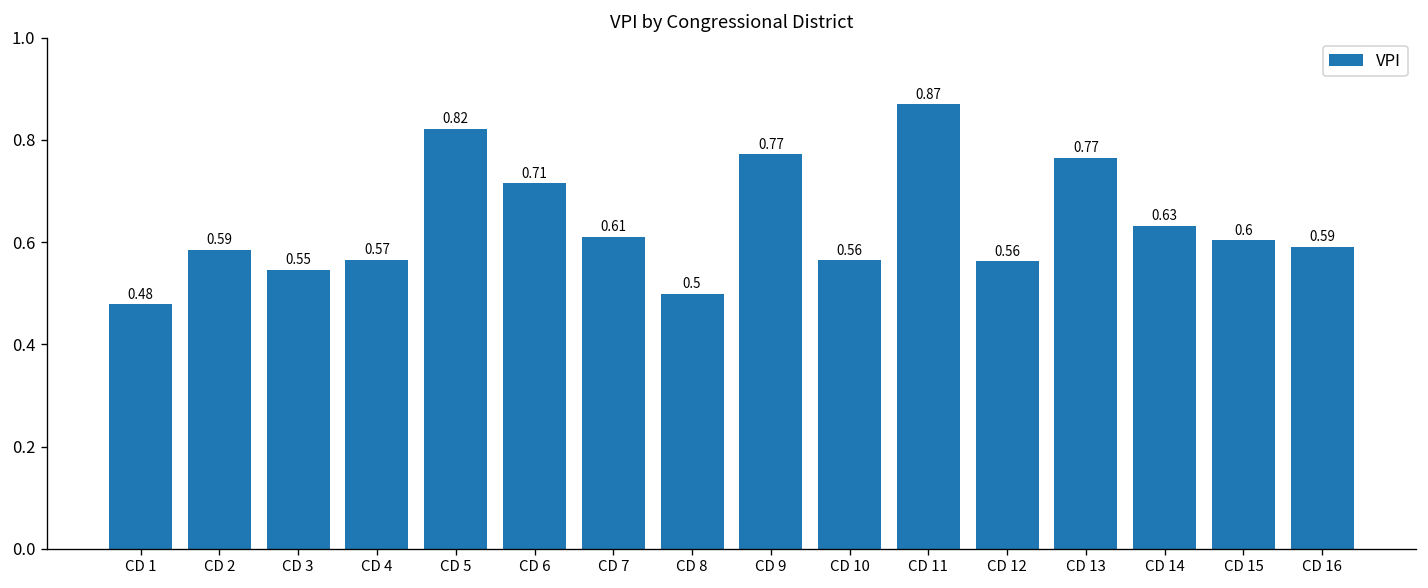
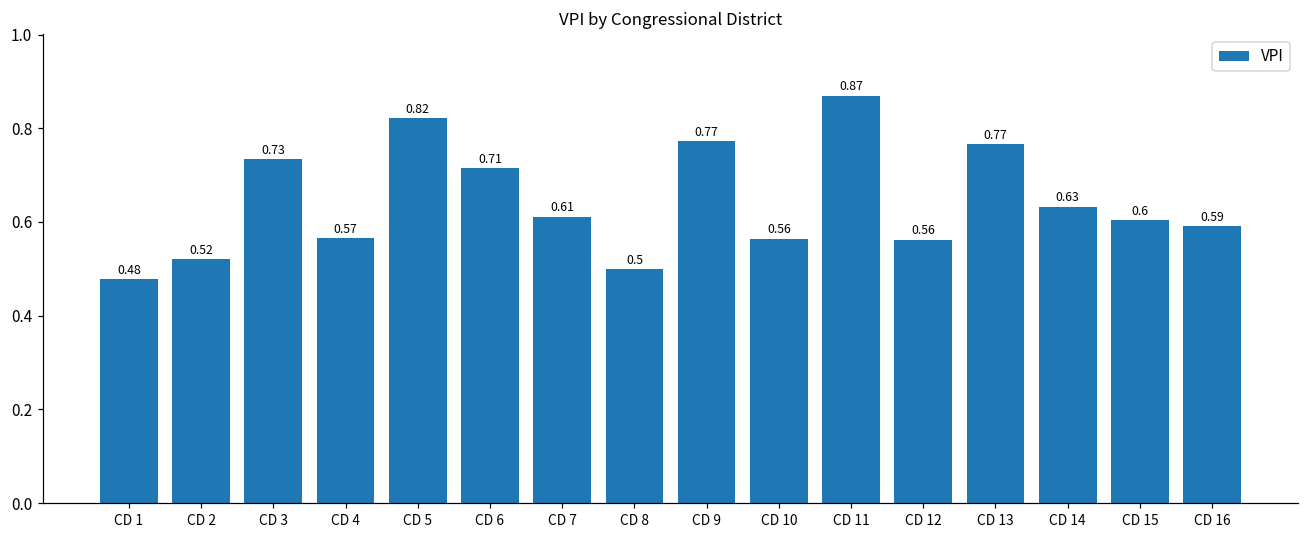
CD 2: 0.59 -> 0.52
CD 3: 0.55 -> 0.73
